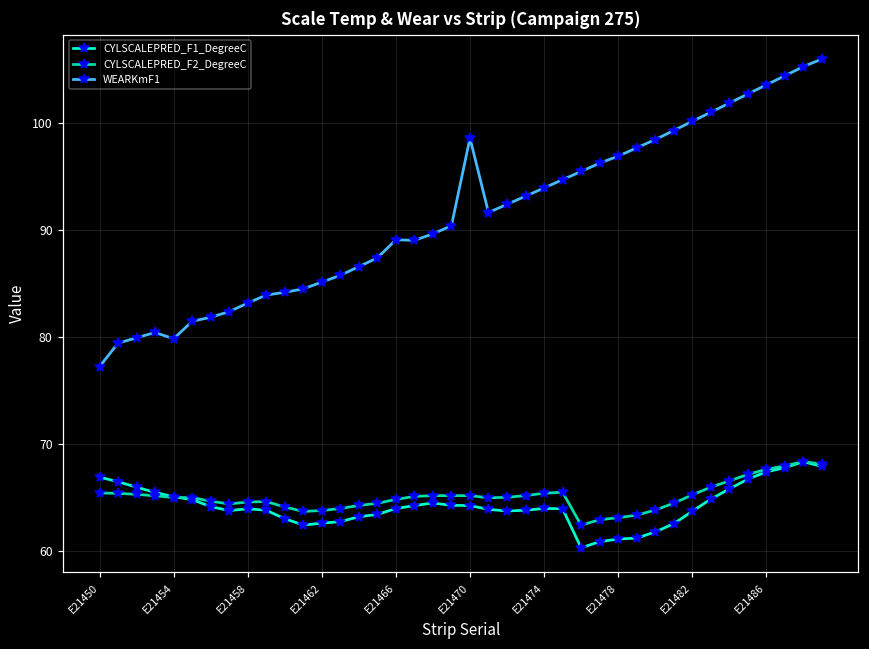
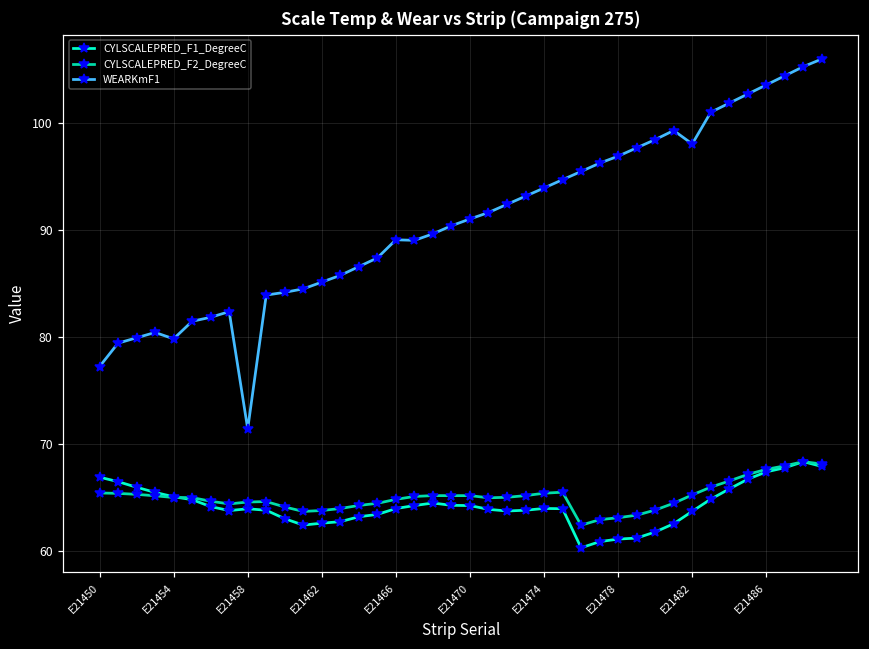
WEARKmF1, E21458: 83 -> 71
WEARKmF1, E21470: 99 -> 91
WEARKmF1, E21482: 100 -> 98
